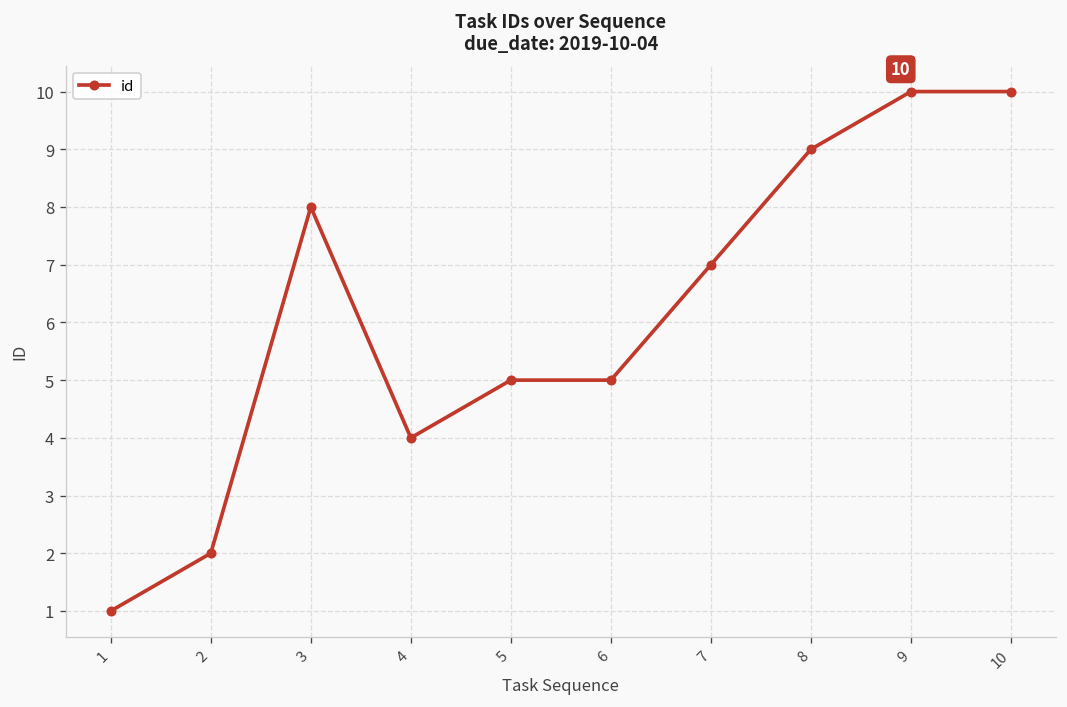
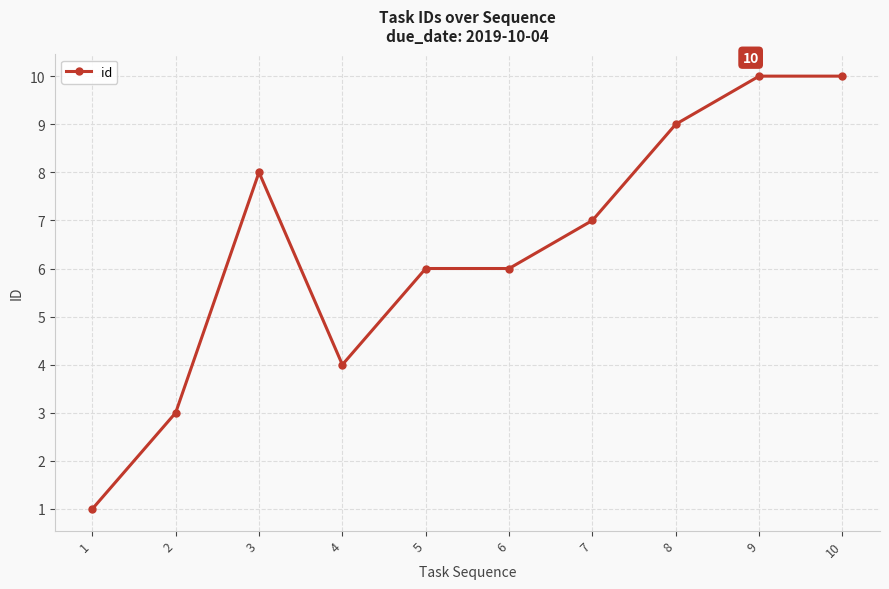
2: 2 -> 3
5: 5 -> 6
6: 5 -> 6
